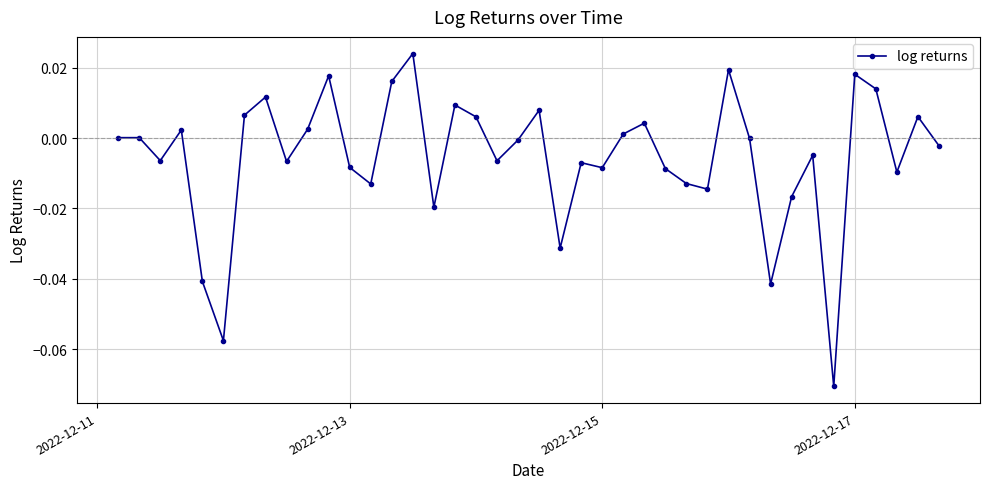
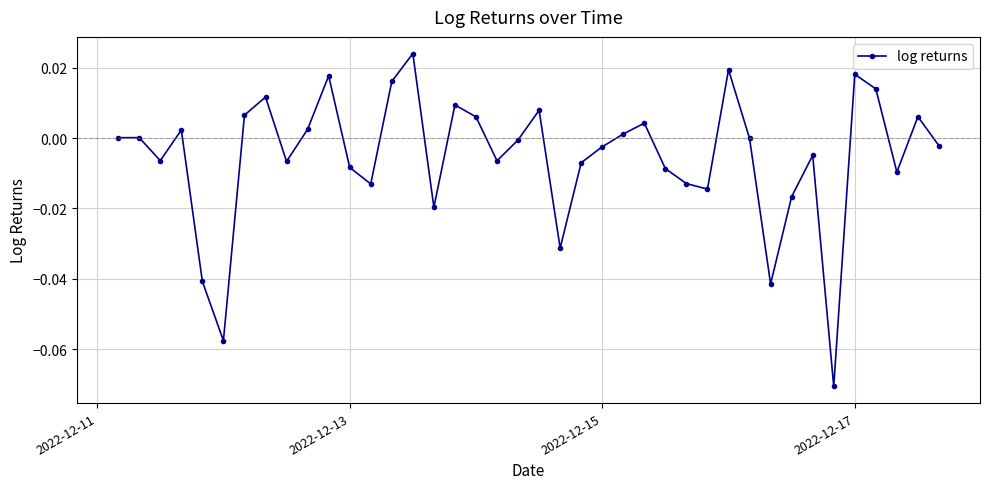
2022-12-15: -0.008 -> -0.002
